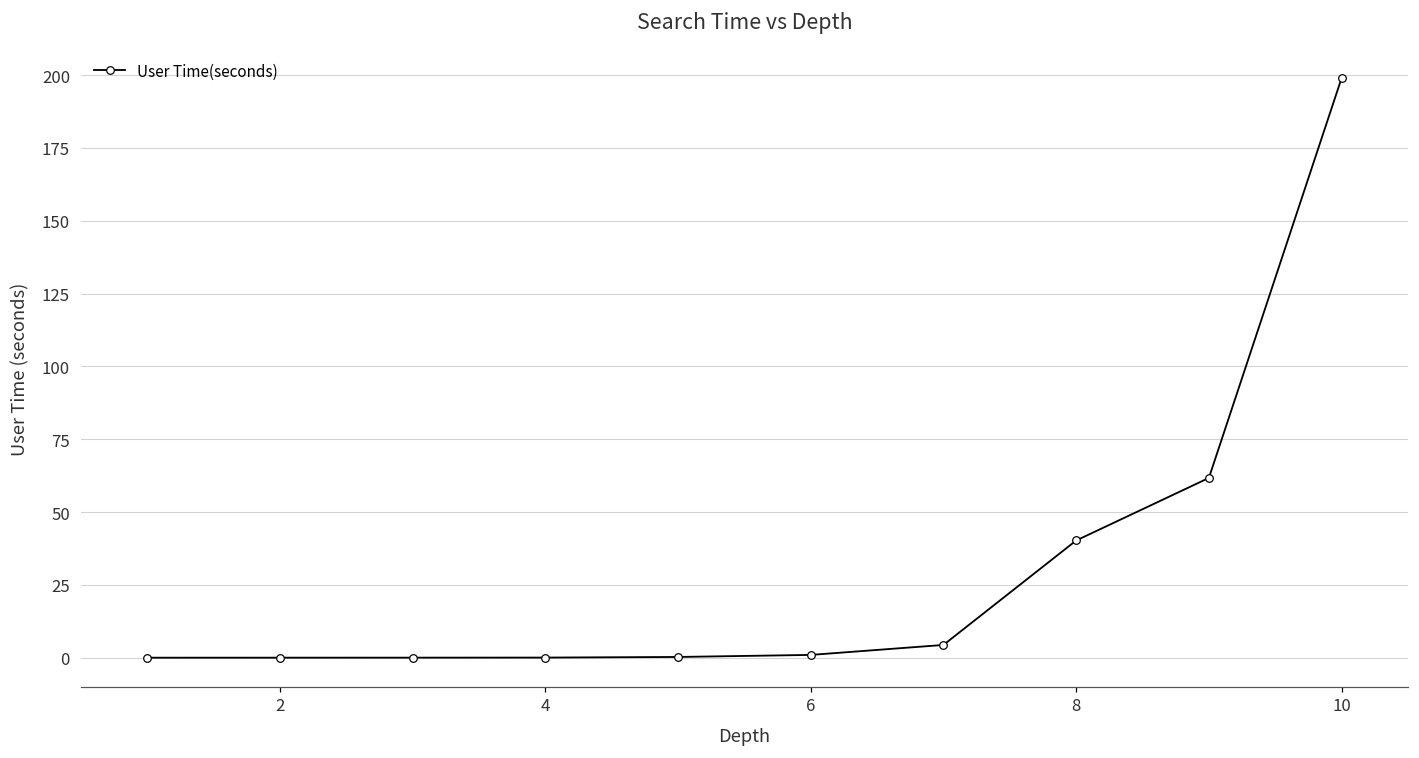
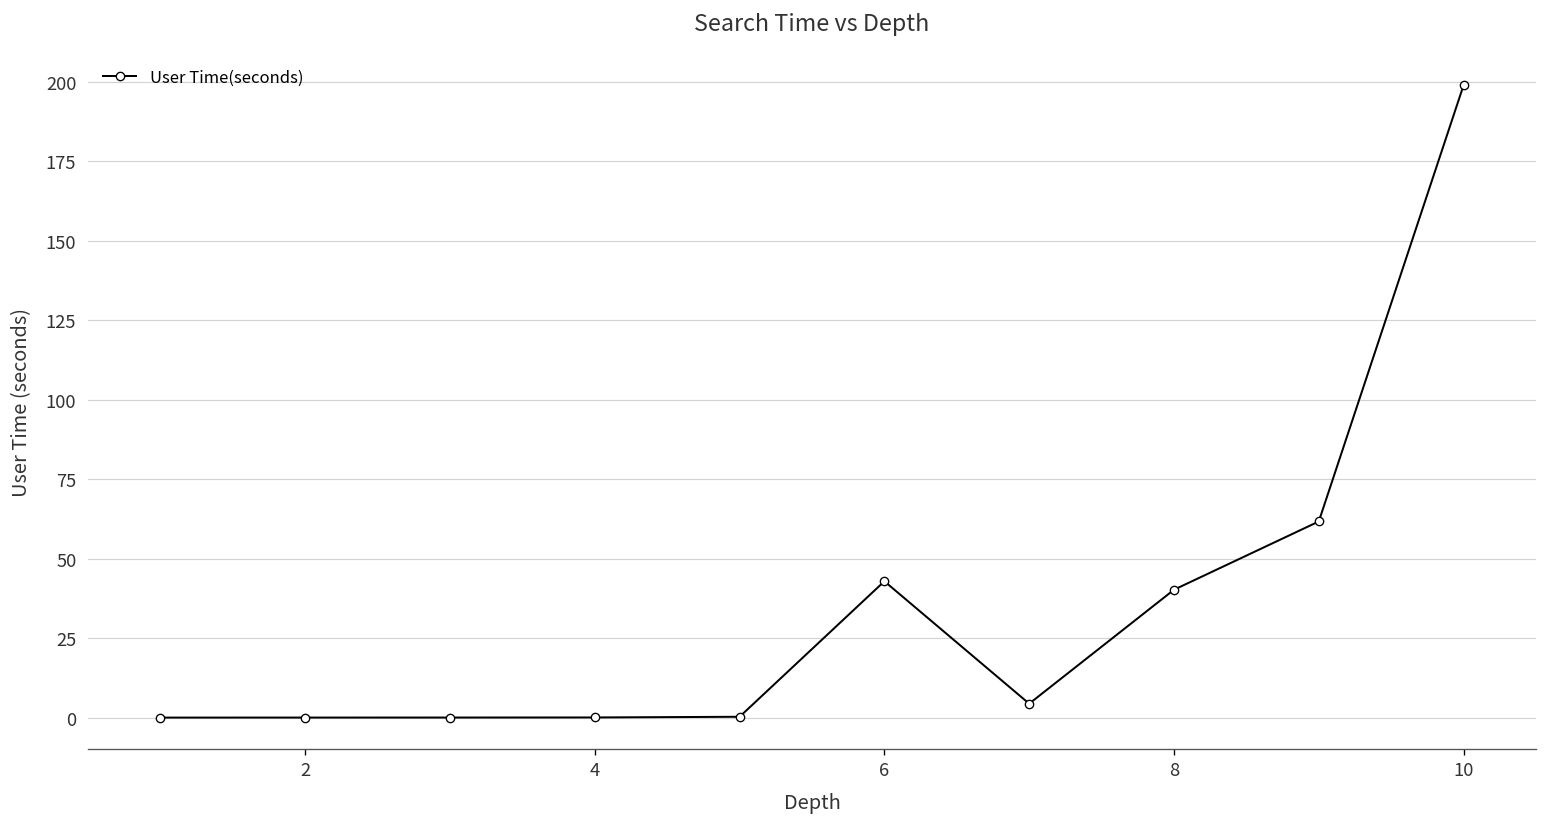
6: 1 -> 43
